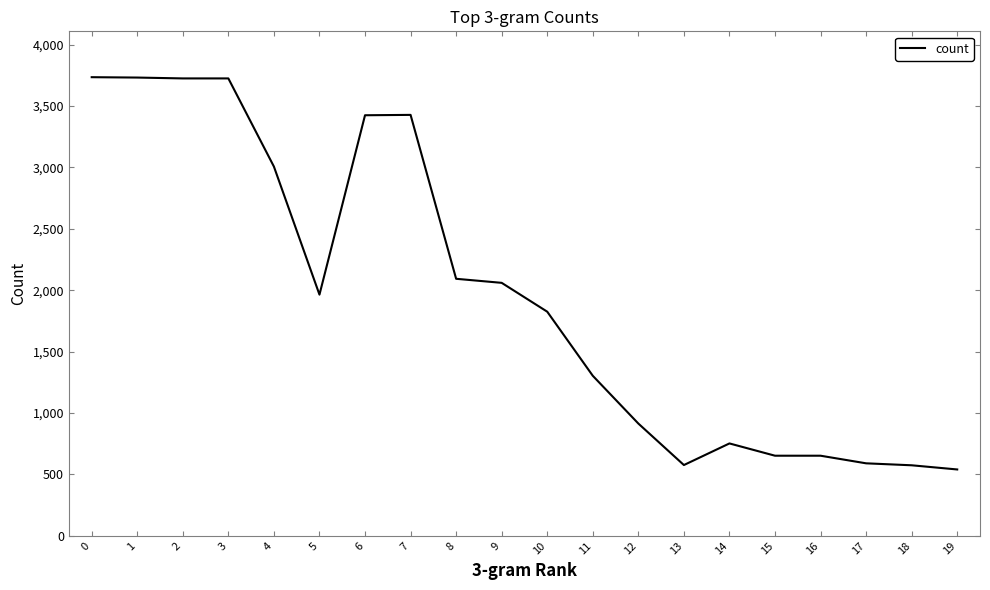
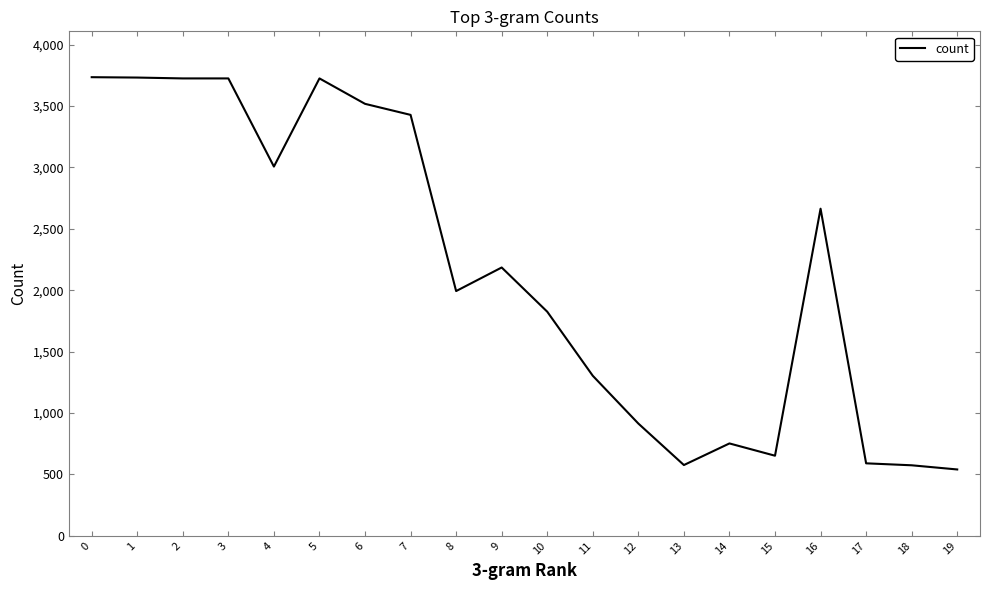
5: 1,960 -> 3,730
6: 3,430 -> 3,520
8: 2,090 -> 1,990
9: 2,060 -> 2,190
16: 650 -> 2,660
